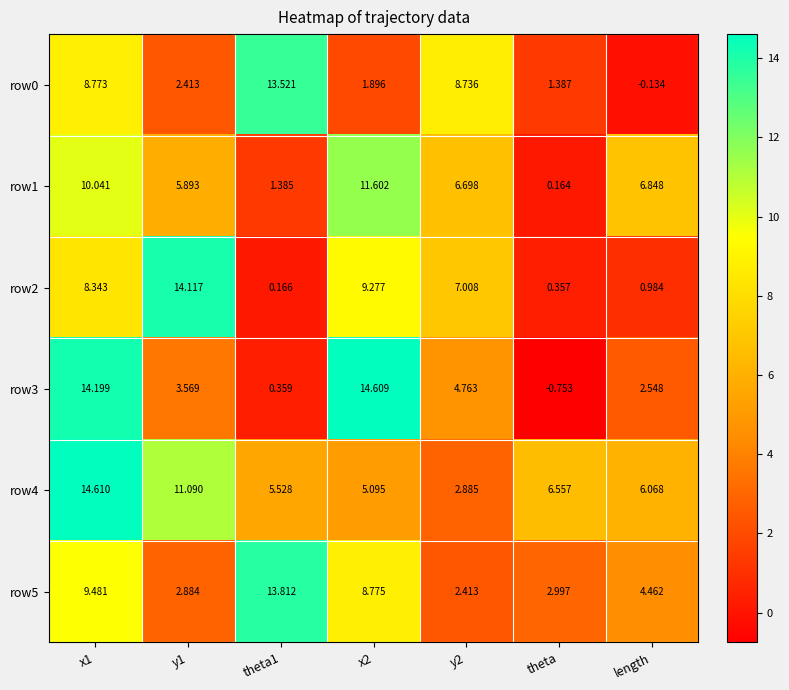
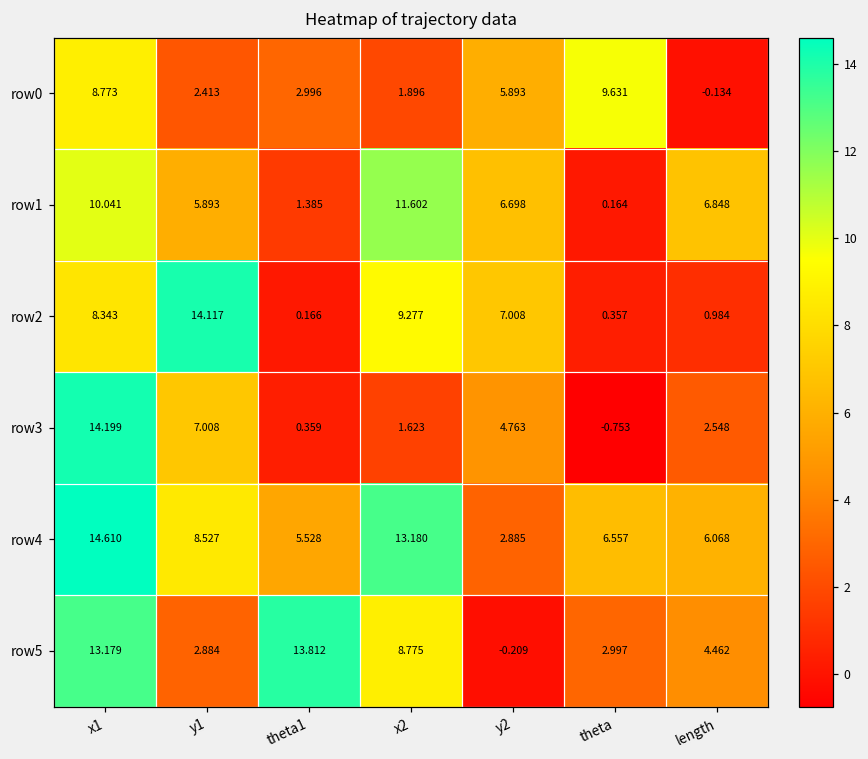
row0, theta1: 13.521 -> 2.996
row0, y2: 8.736 -> 5.893
row0, theta: 1.387 -> 9.631
row3, y1: 3.569 -> 7.008
row3, x2: 14.609 -> 1.623
row4, y1: 11.090 -> 8.527
row4, x2: 5.095 -> 13.180
row5, x1: 9.481 -> 13.179
row5, y2: 2.413 -> -0.209
